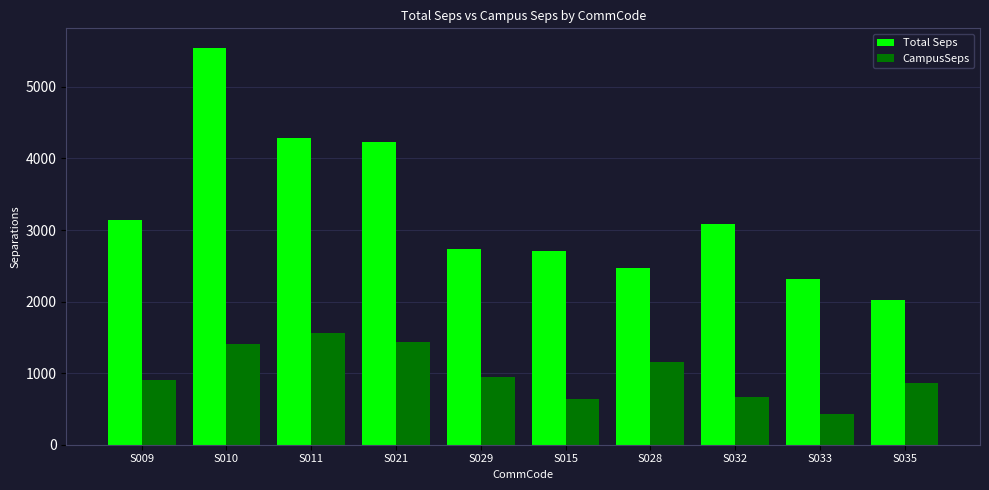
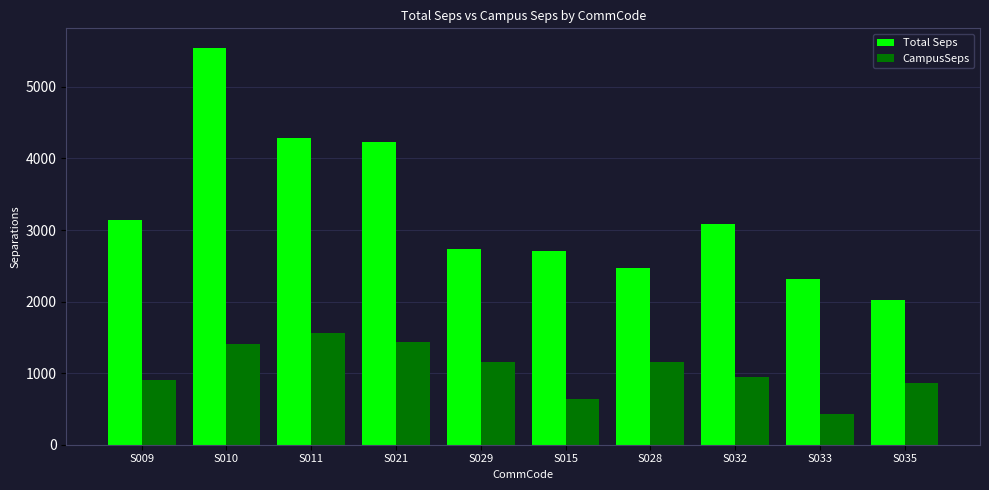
CampusSeps, S029: 1000 -> 1200
CampusSeps, S032: 700 -> 900
